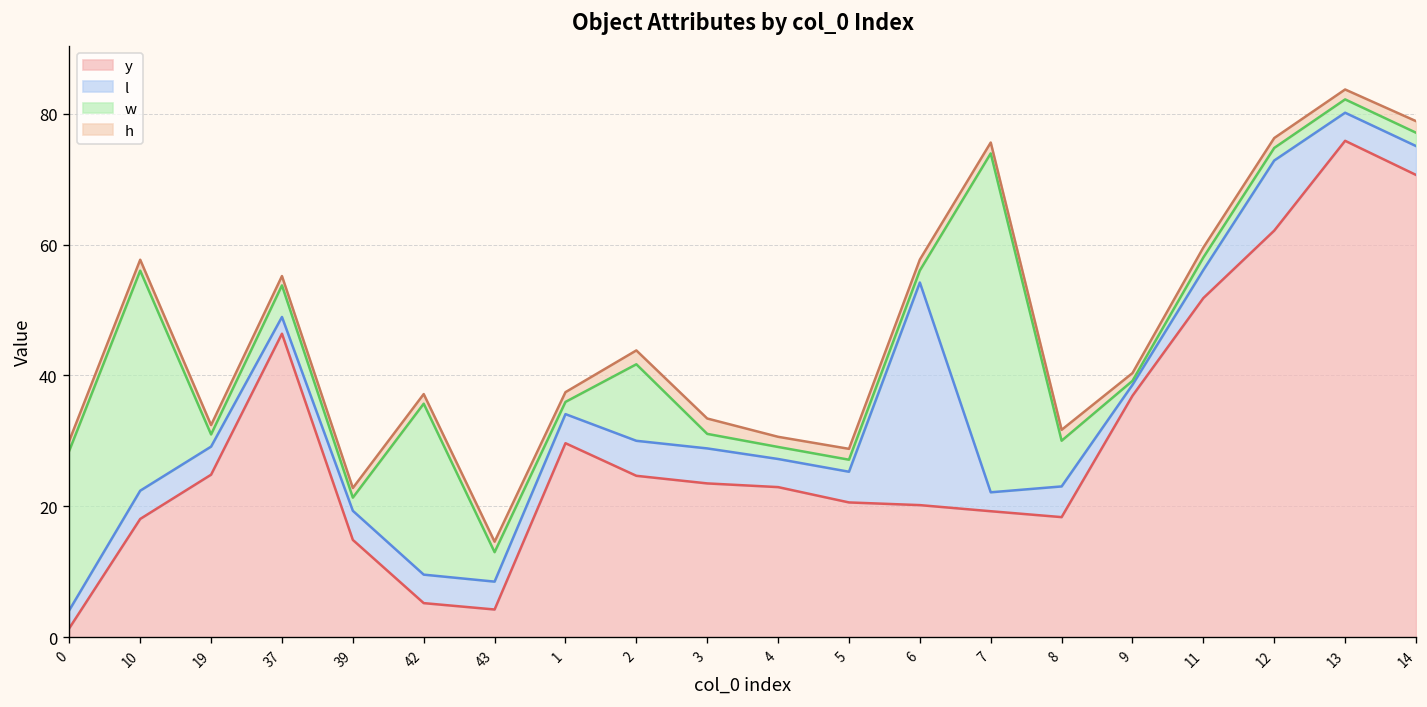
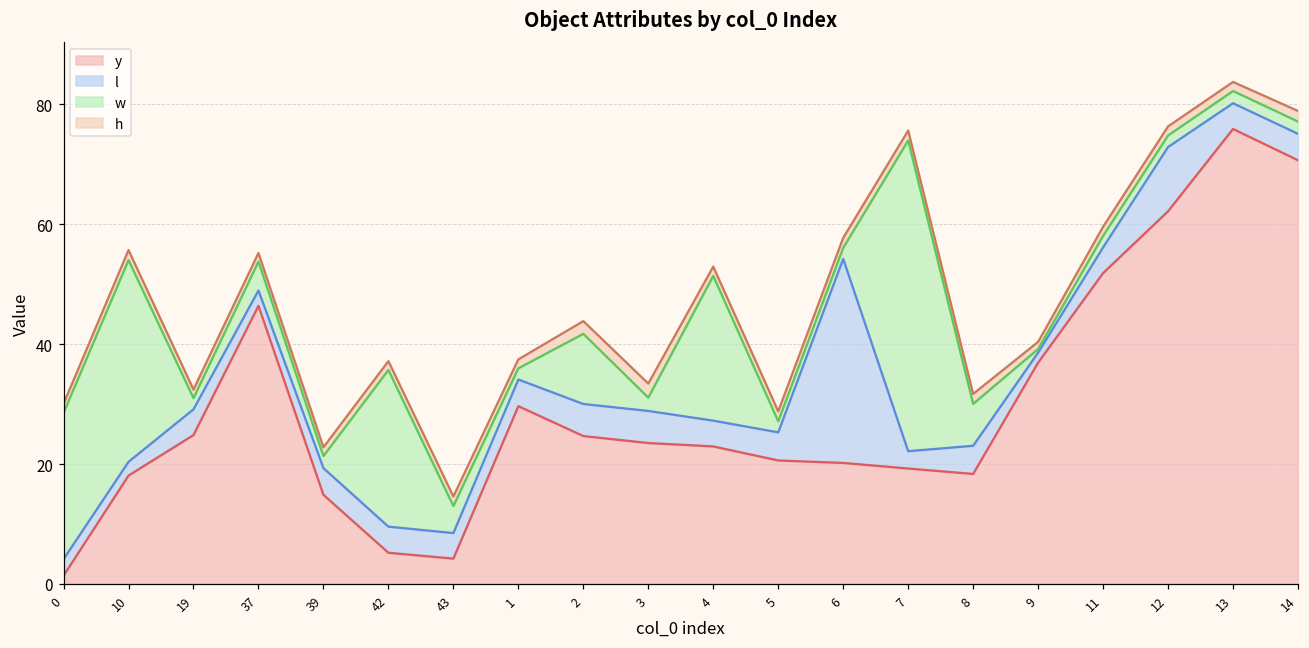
l, 10: 4 -> 2
w, 4: 2 -> 24
